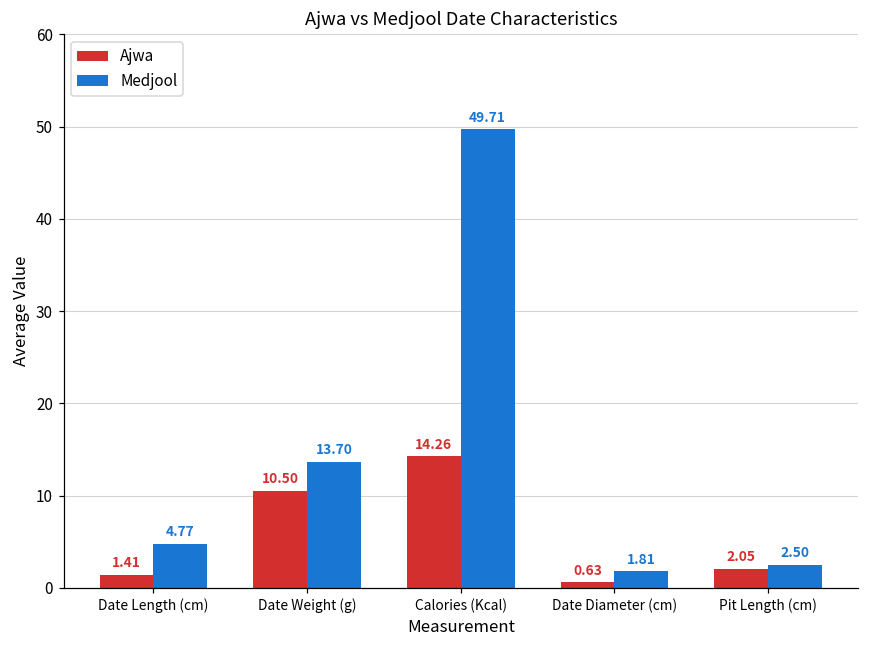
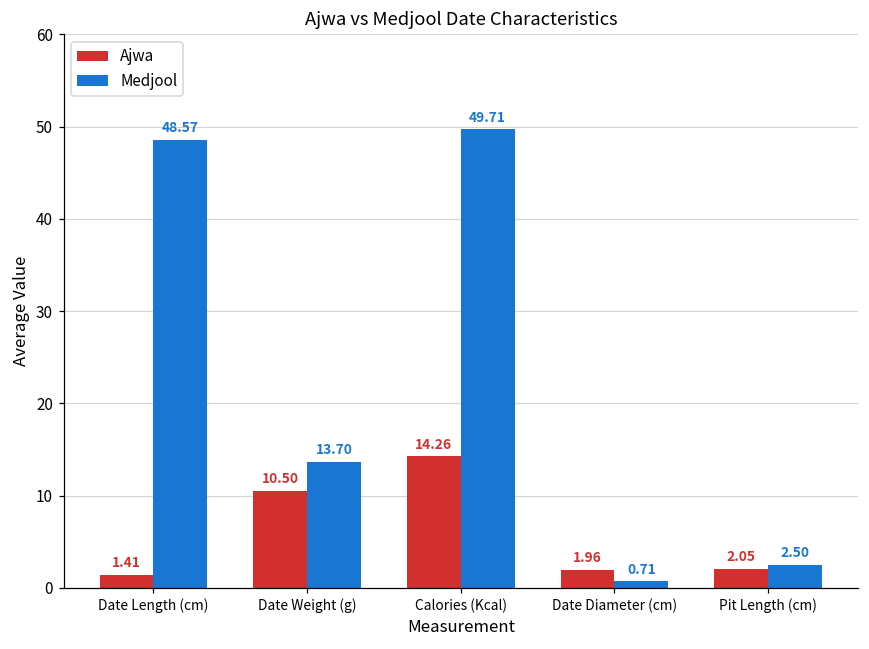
Medjool, Date Length (cm): 4.77 -> 48.57
Ajwa, Date Diameter (cm): 0.63 -> 1.96
Medjool, Date Diameter (cm): 1.81 -> 0.71
